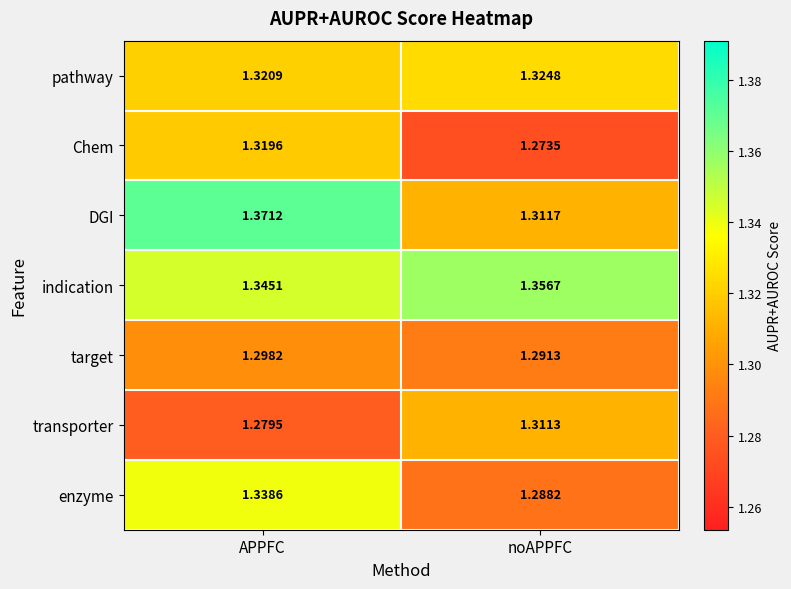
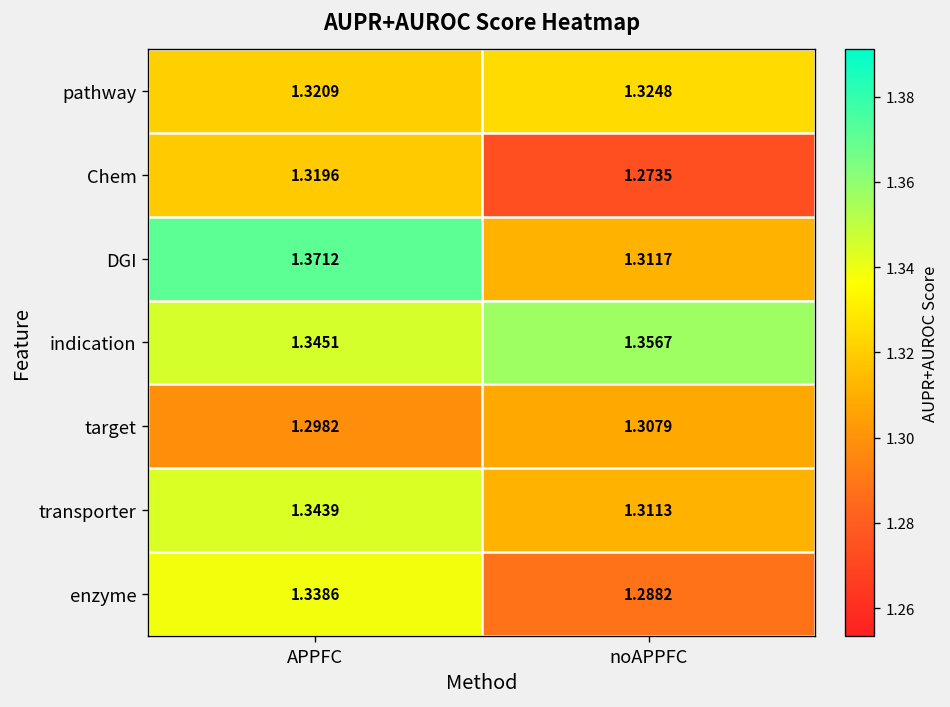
target, noAPPFC: 1.2913 -> 1.3079
transporter, APPFC: 1.2795 -> 1.3439
